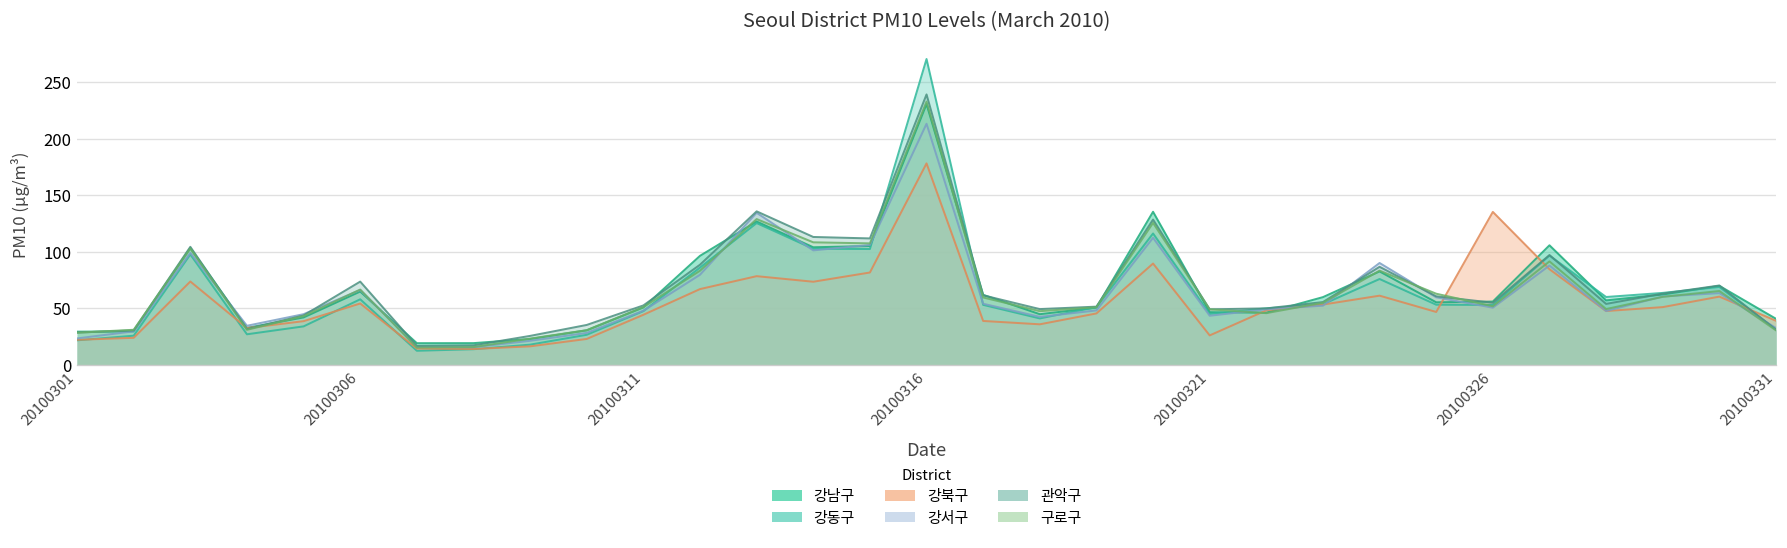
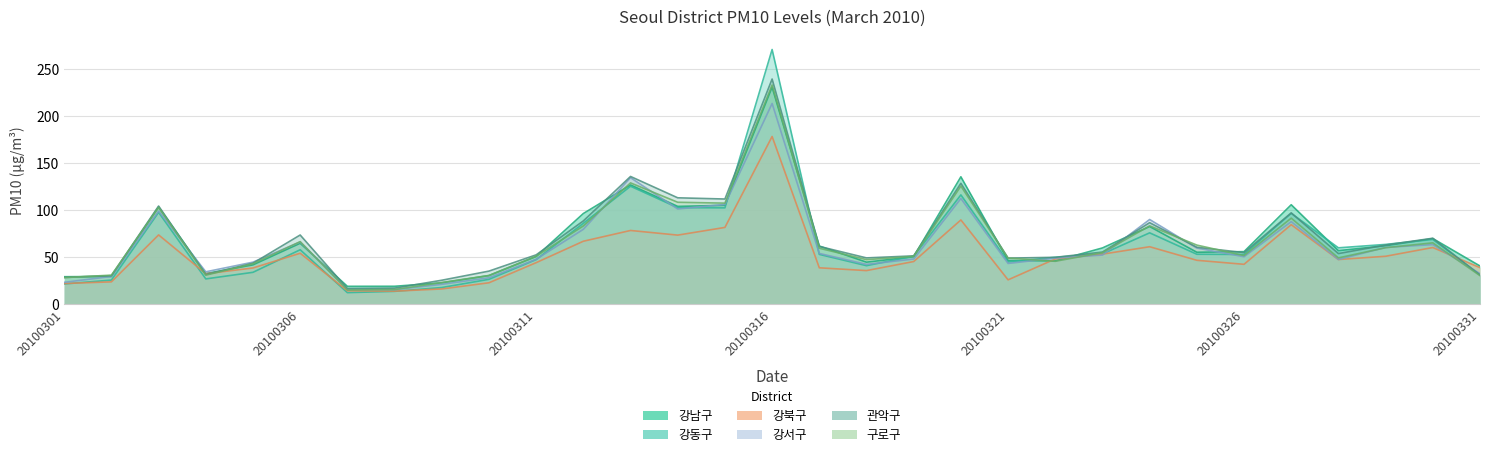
강북구, 20100326: 140 -> 40
